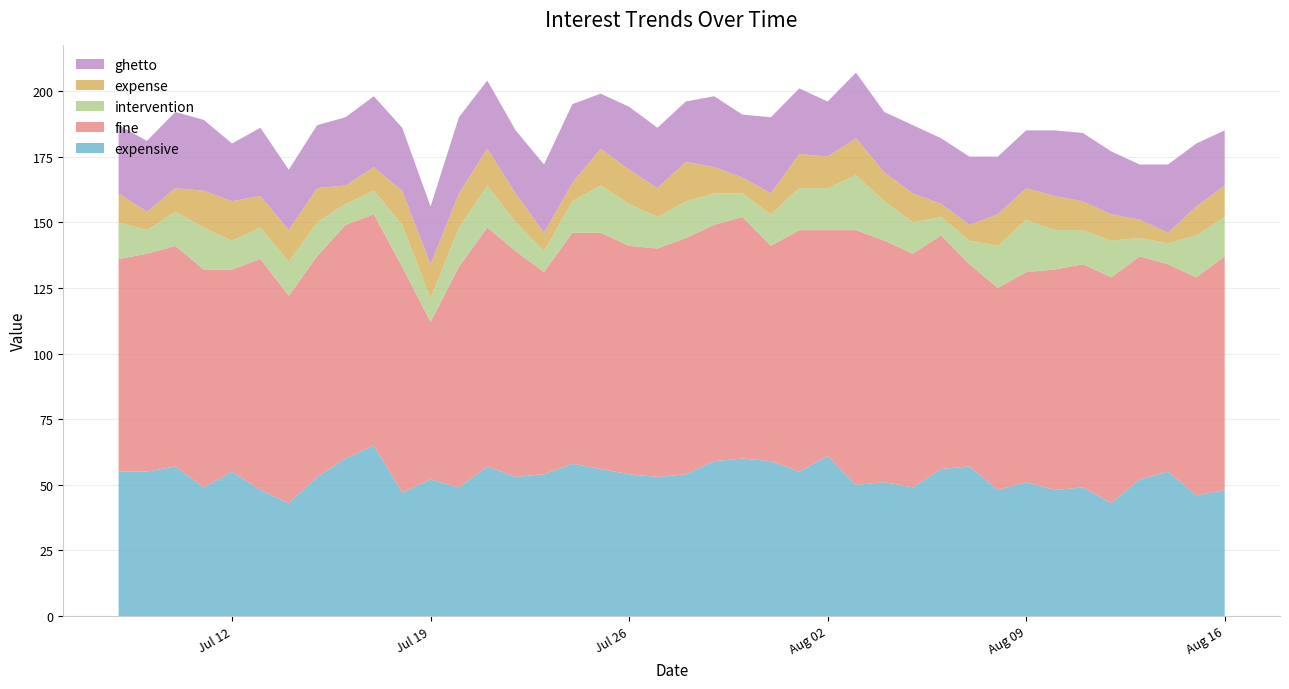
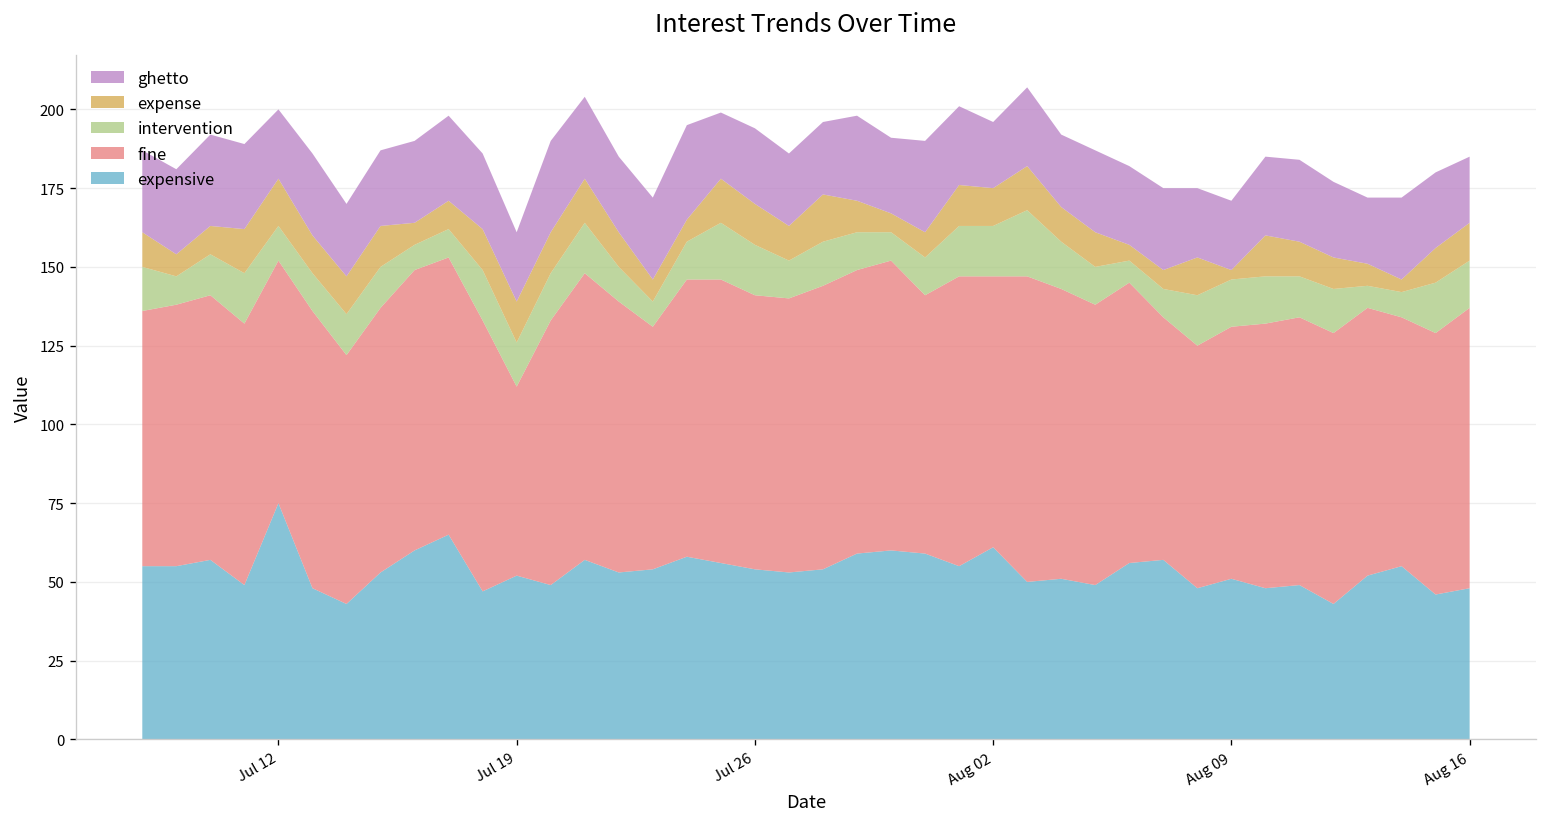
expensive, Jul 12: 55 -> 75
intervention, Jul 19: 9 -> 14
intervention, Aug 09: 20 -> 15
expense, Aug 09: 12 -> 3
